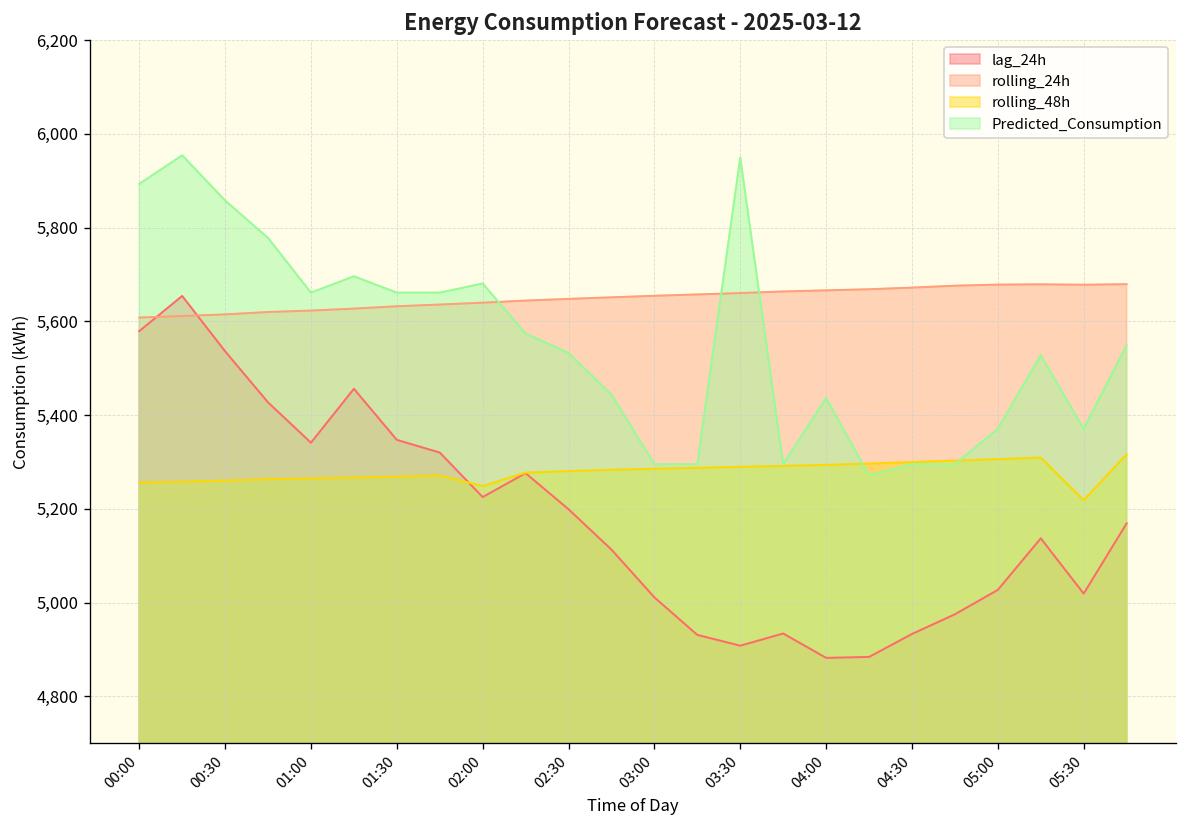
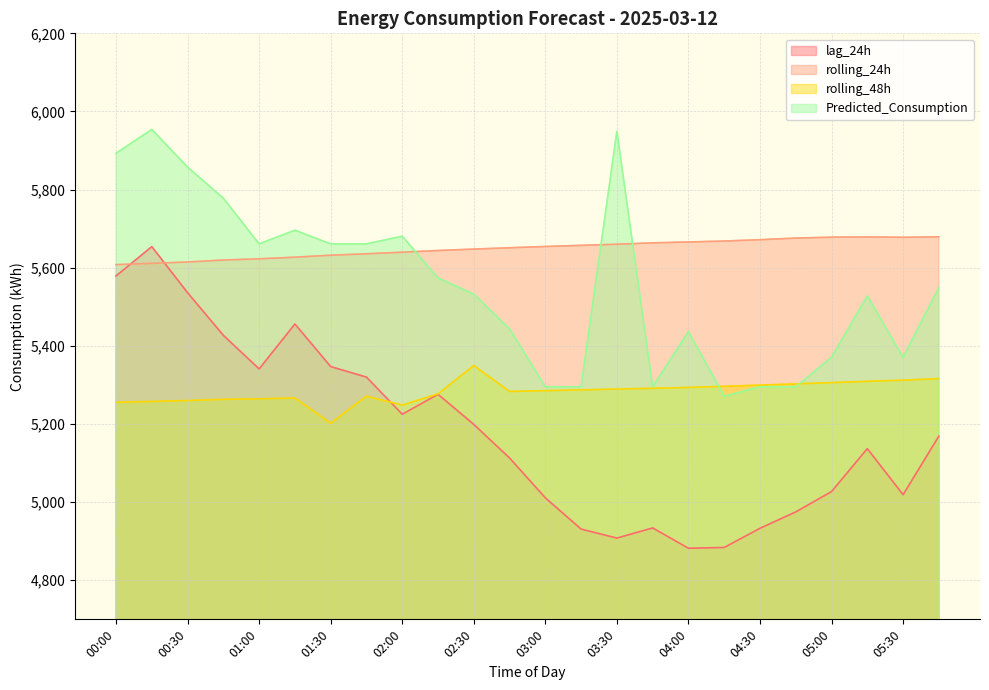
rolling_48h, 01:30: 5,270 -> 5,200
rolling_48h, 02:30: 5,280 -> 5,350
rolling_48h, 05:30: 5,220 -> 5,310
